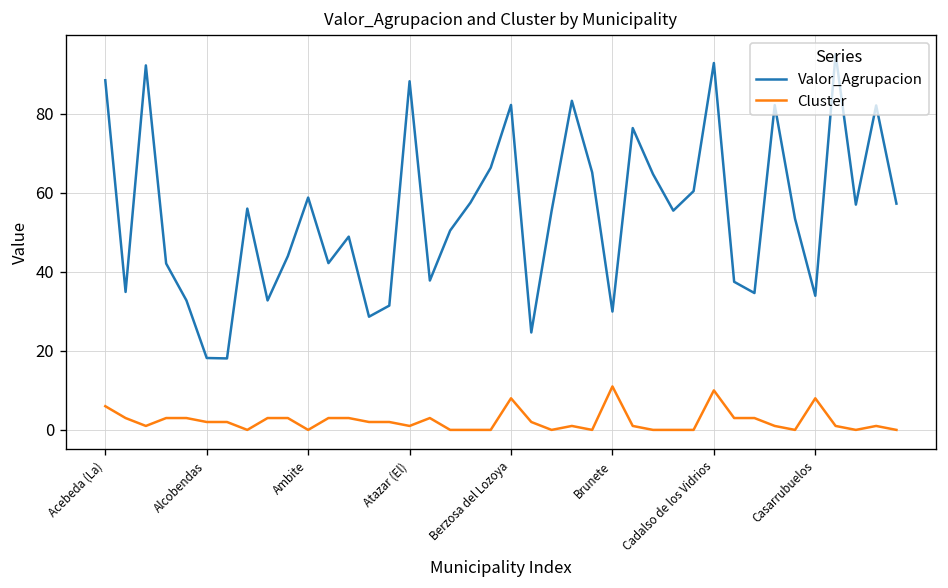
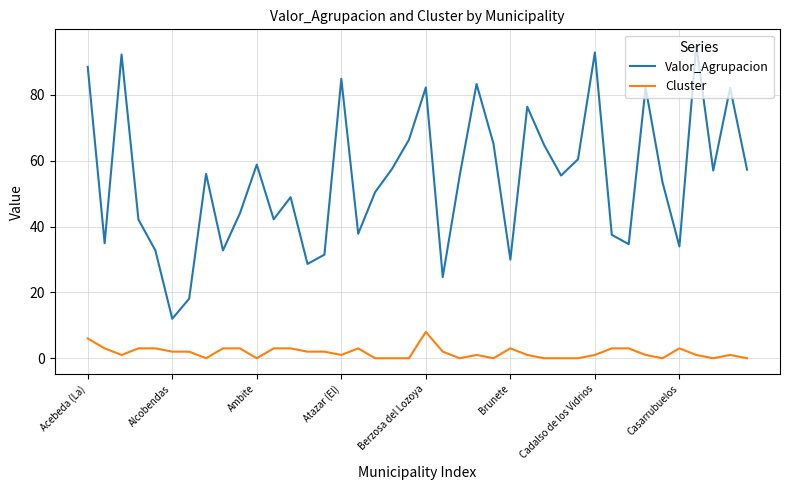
Valor_Agrupacion, Alcobendas: 18 -> 12
Valor_Agrupacion, Atazar (El): 88 -> 85
Cluster, Brunete: 11 -> 3
Cluster, Cadalso de los Vidrios: 10 -> 1
Cluster, Casarrubuelos: 8 -> 3
